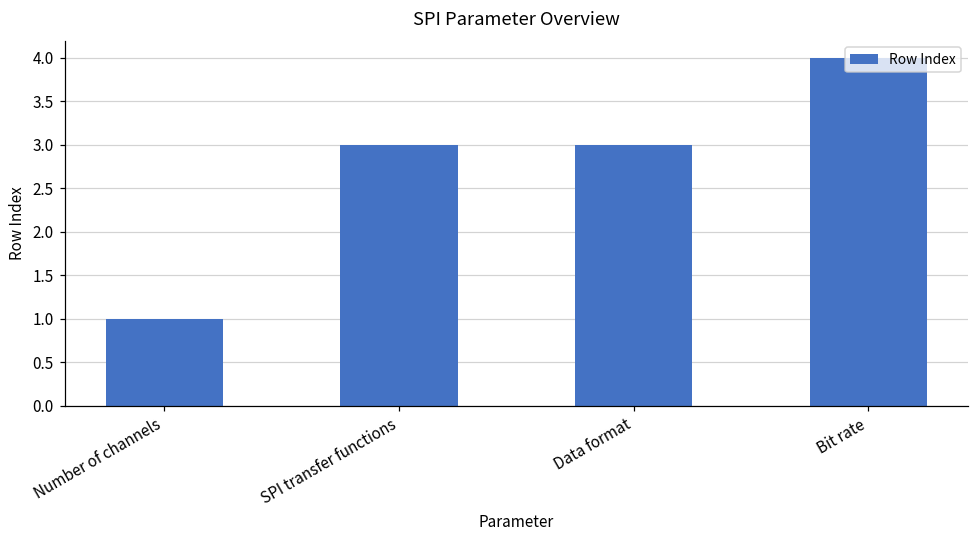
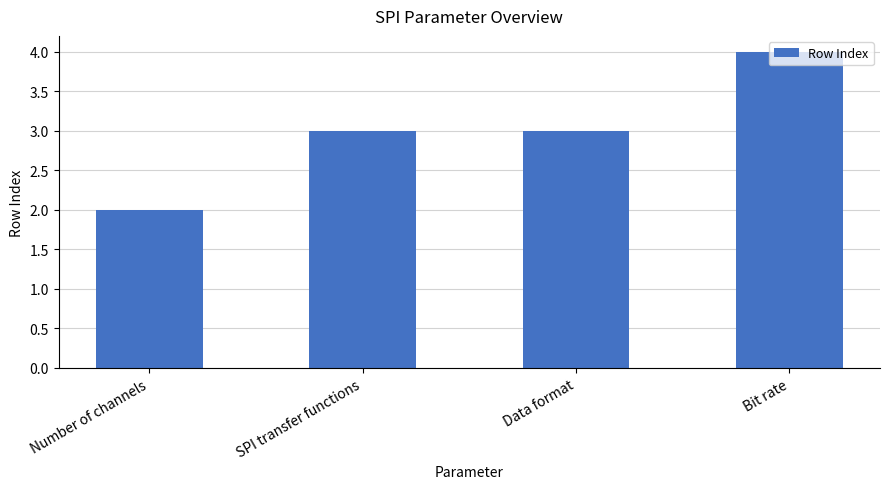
Number of channels: 1 -> 2
